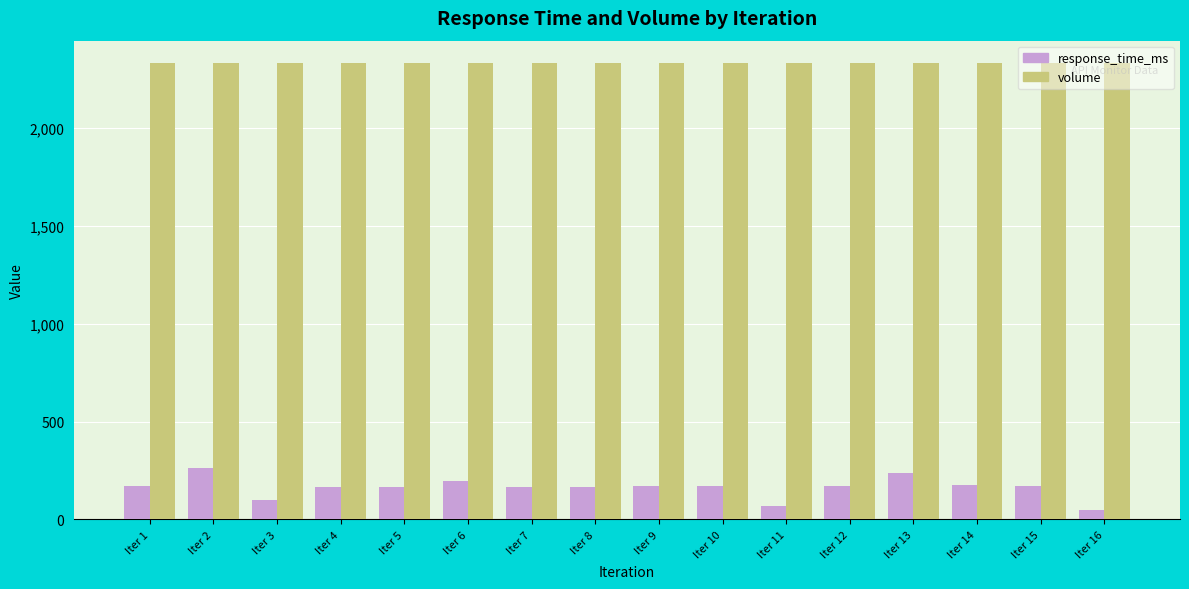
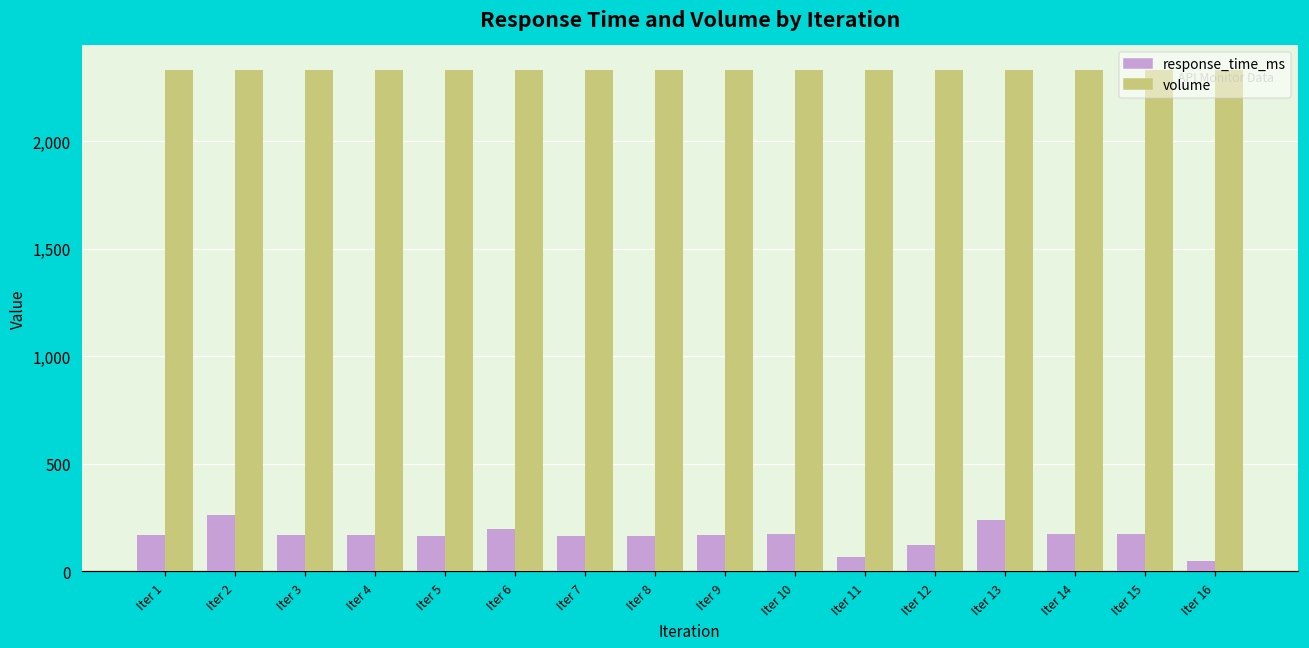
response_time_ms, Iter 3: 100 -> 170
response_time_ms, Iter 12: 170 -> 120
